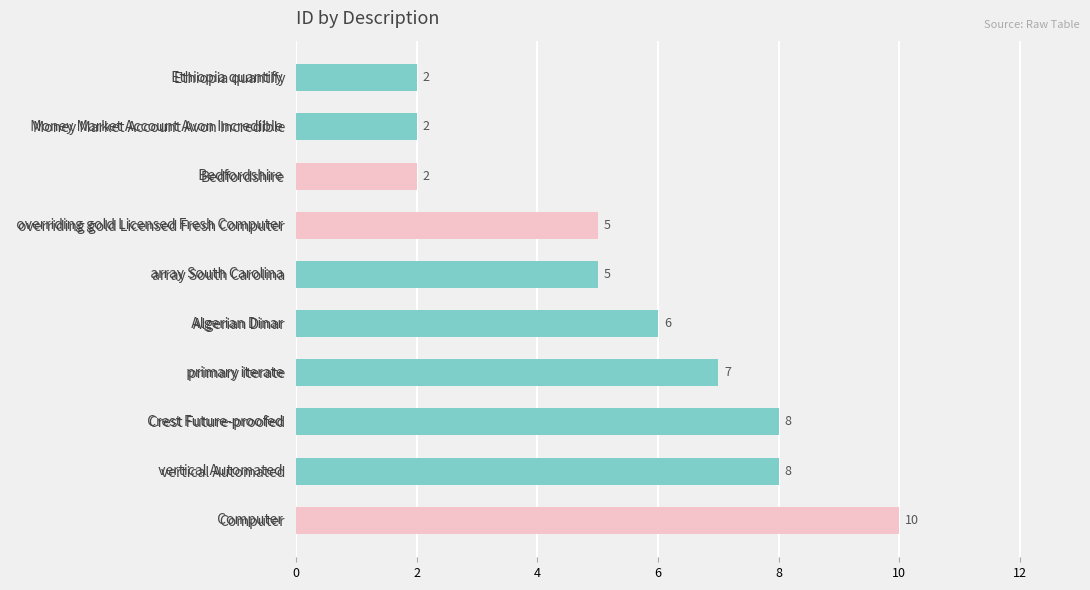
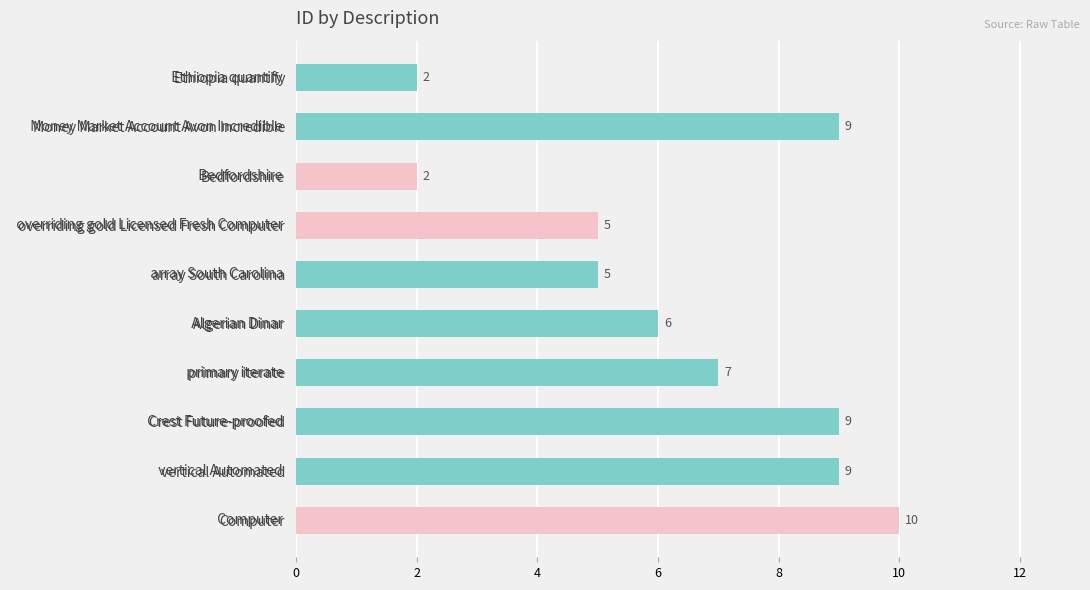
Money Market Account Avon Incredible: 2 -> 9
Crest Future-proofed: 8 -> 9
vertical Automated: 8 -> 9
